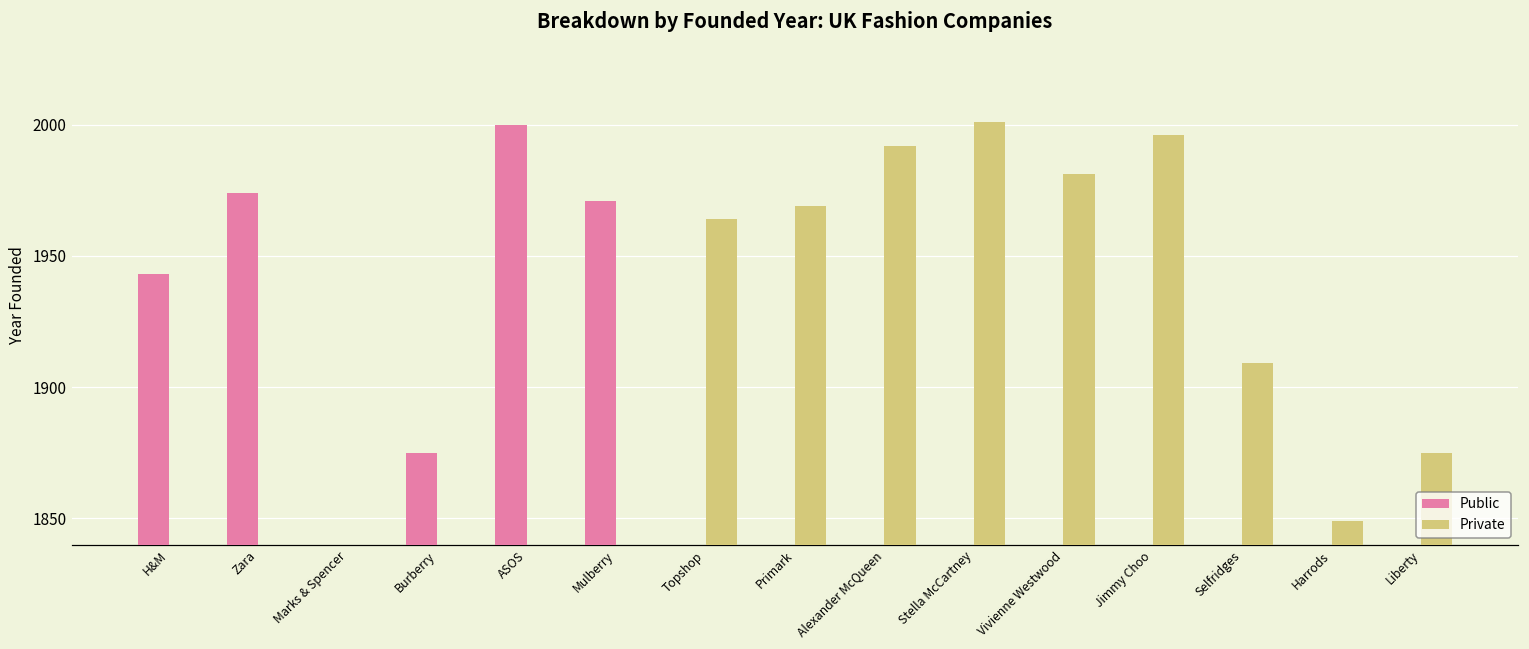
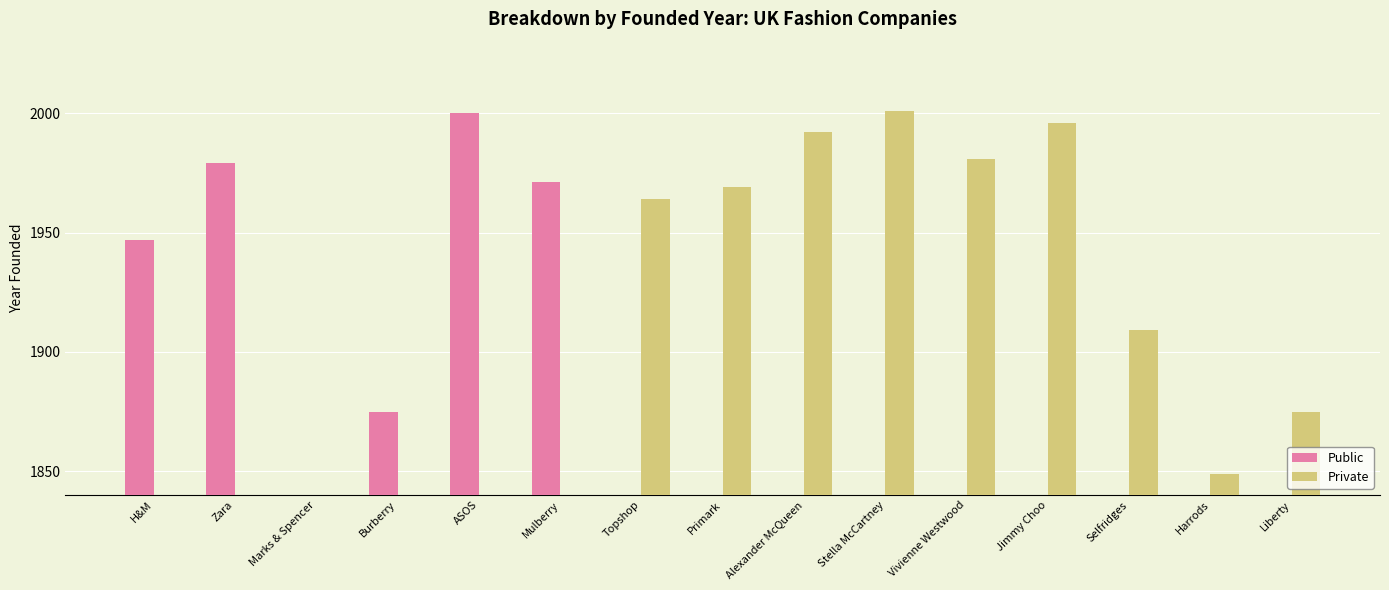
Public, H&M: 1943 -> 1947
Public, Zara: 1974 -> 1979
